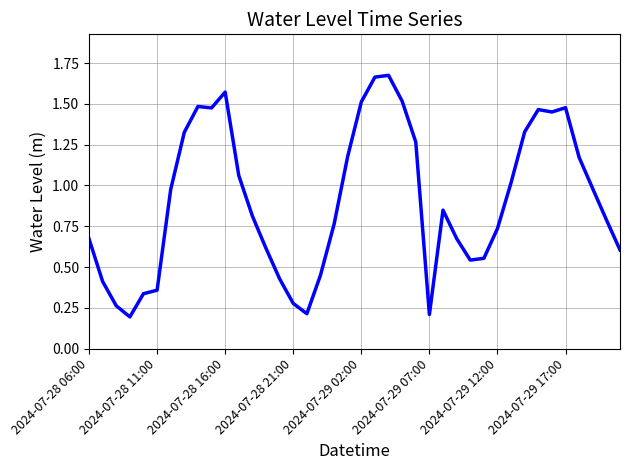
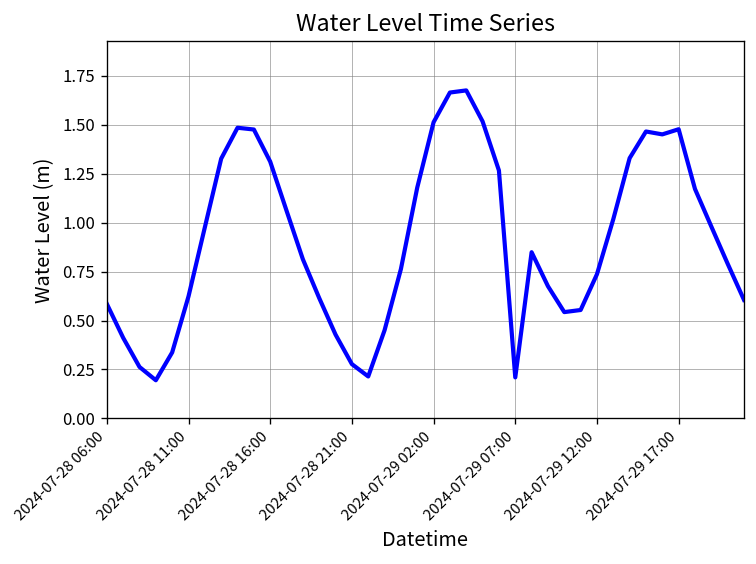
2024-07-28 06:00: 0.67 -> 0.59
2024-07-28 11:00: 0.36 -> 0.62
2024-07-28 16:00: 1.57 -> 1.31
